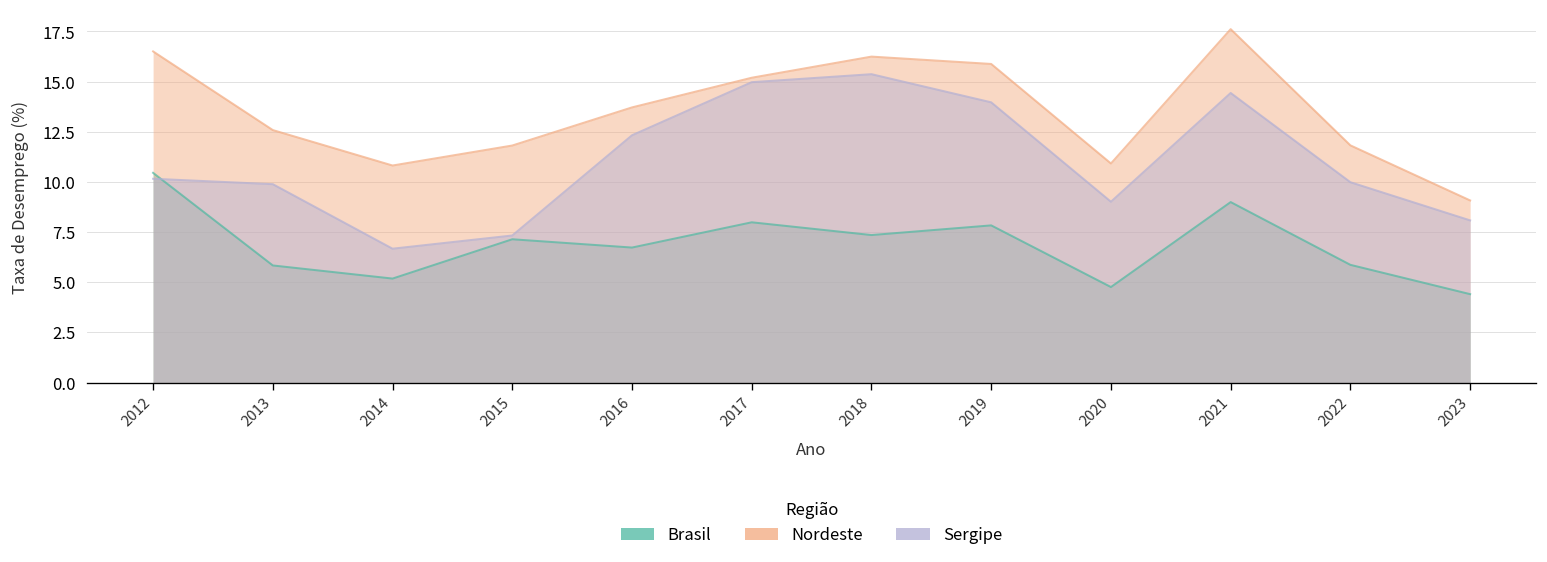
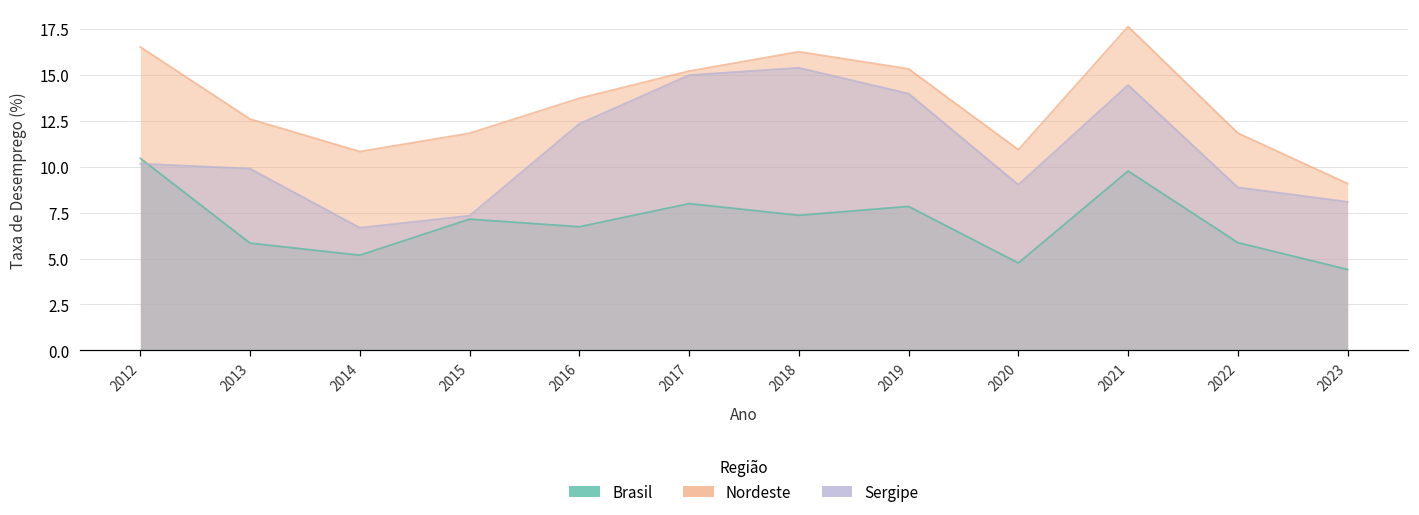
Nordeste, 2019: 15.9 -> 15.3
Brasil, 2021: 9.0 -> 9.8
Sergipe, 2022: 10.0 -> 8.9
